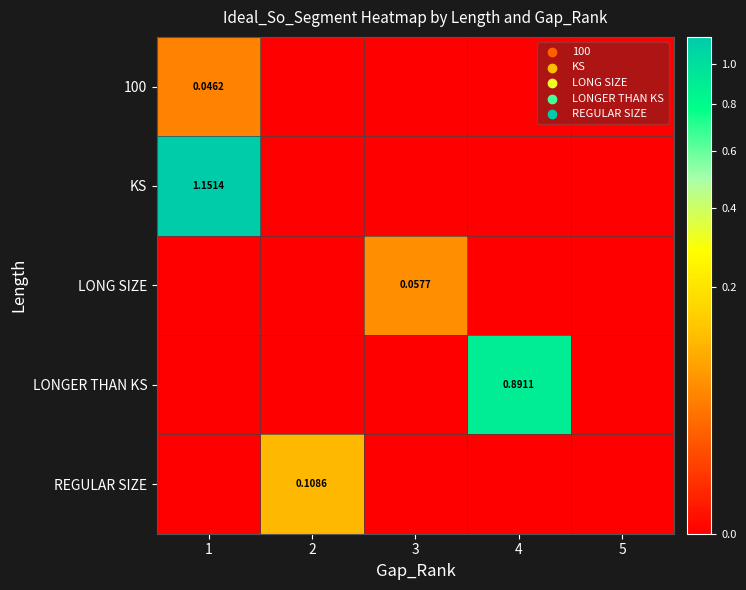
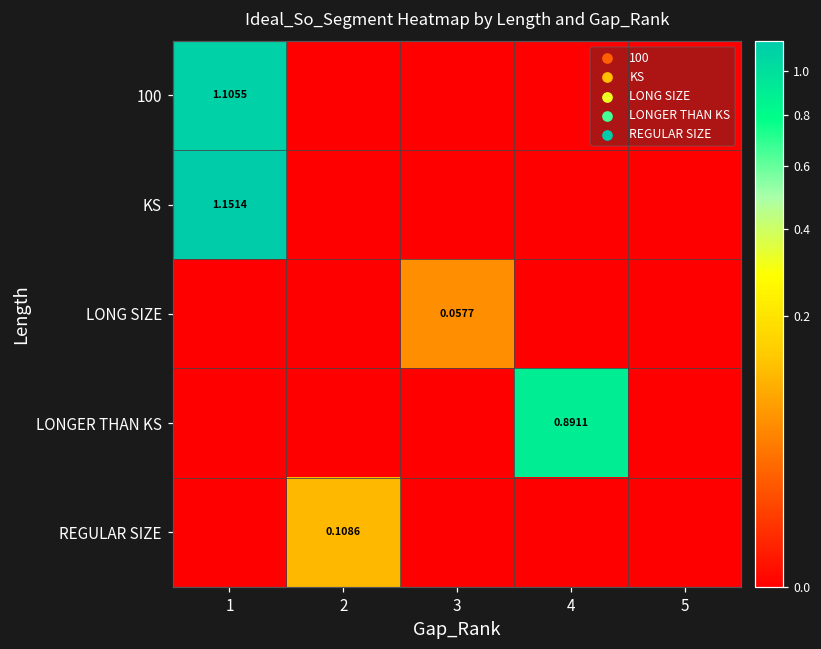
100, 1: 0.0462 -> 1.1055
